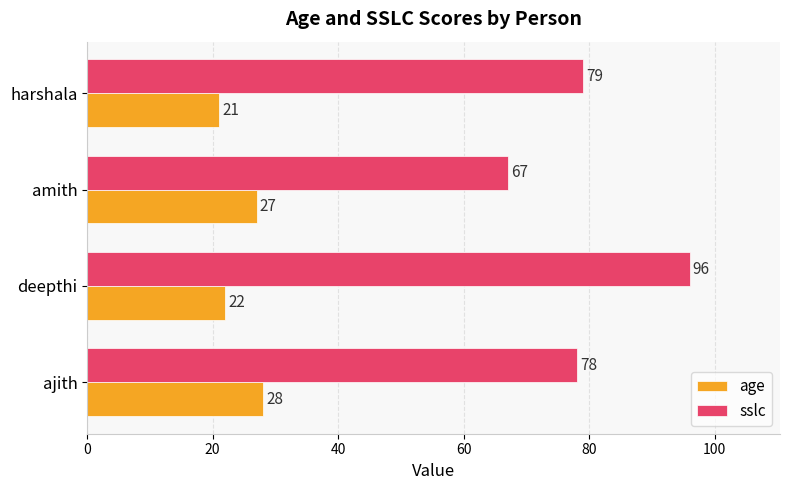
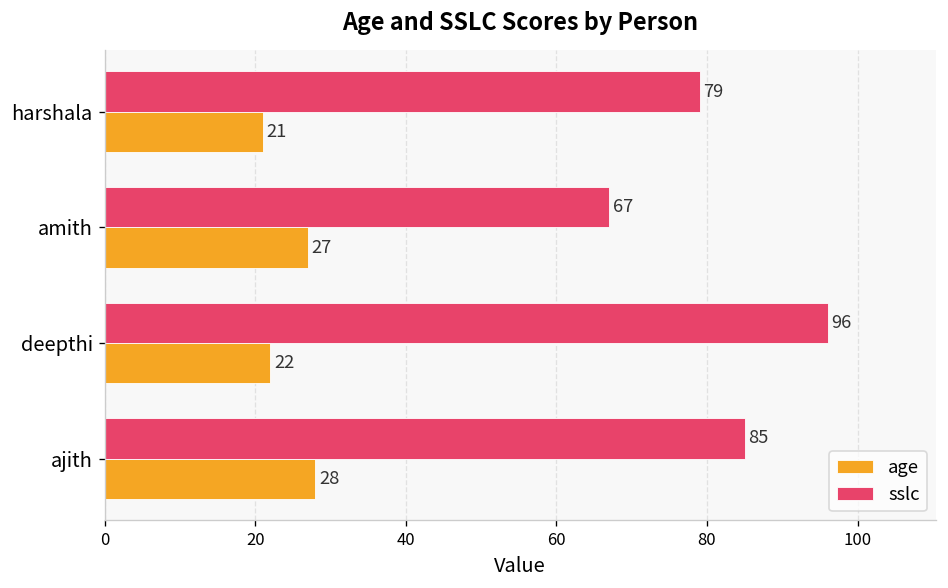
sslc, ajith: 78 -> 85
